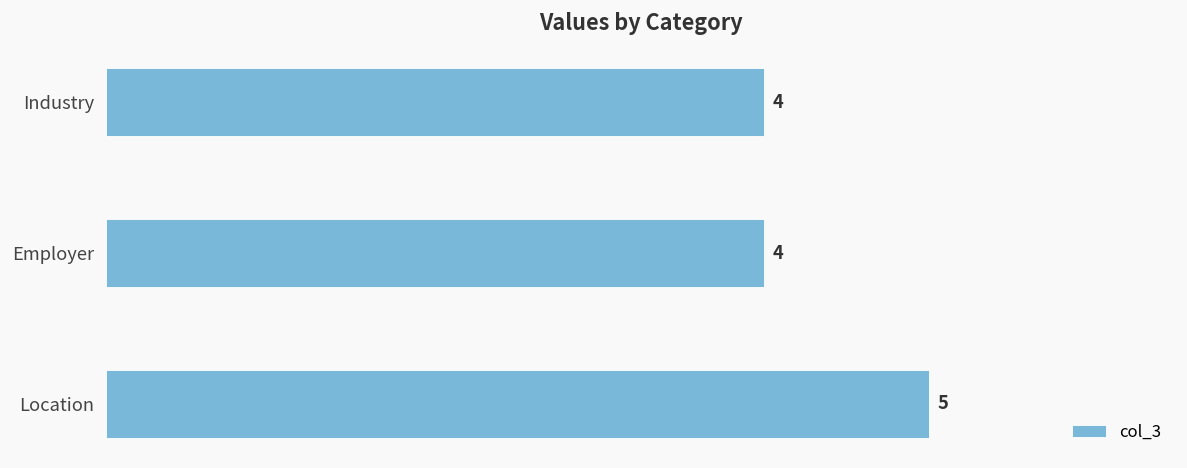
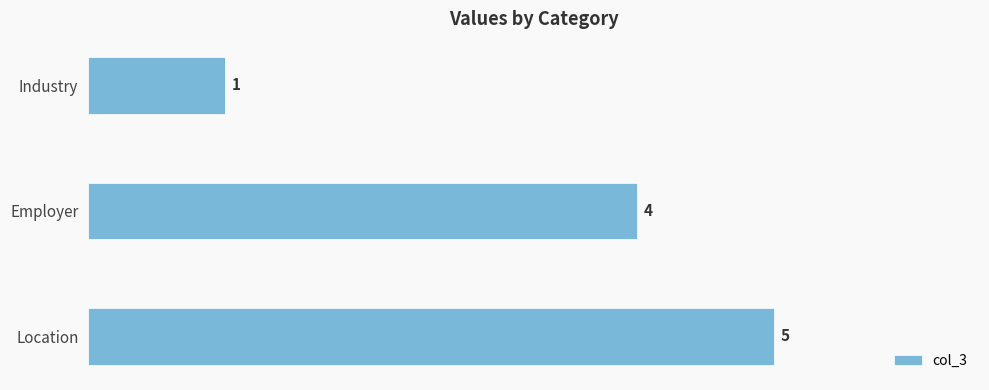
Industry: 4 -> 1
